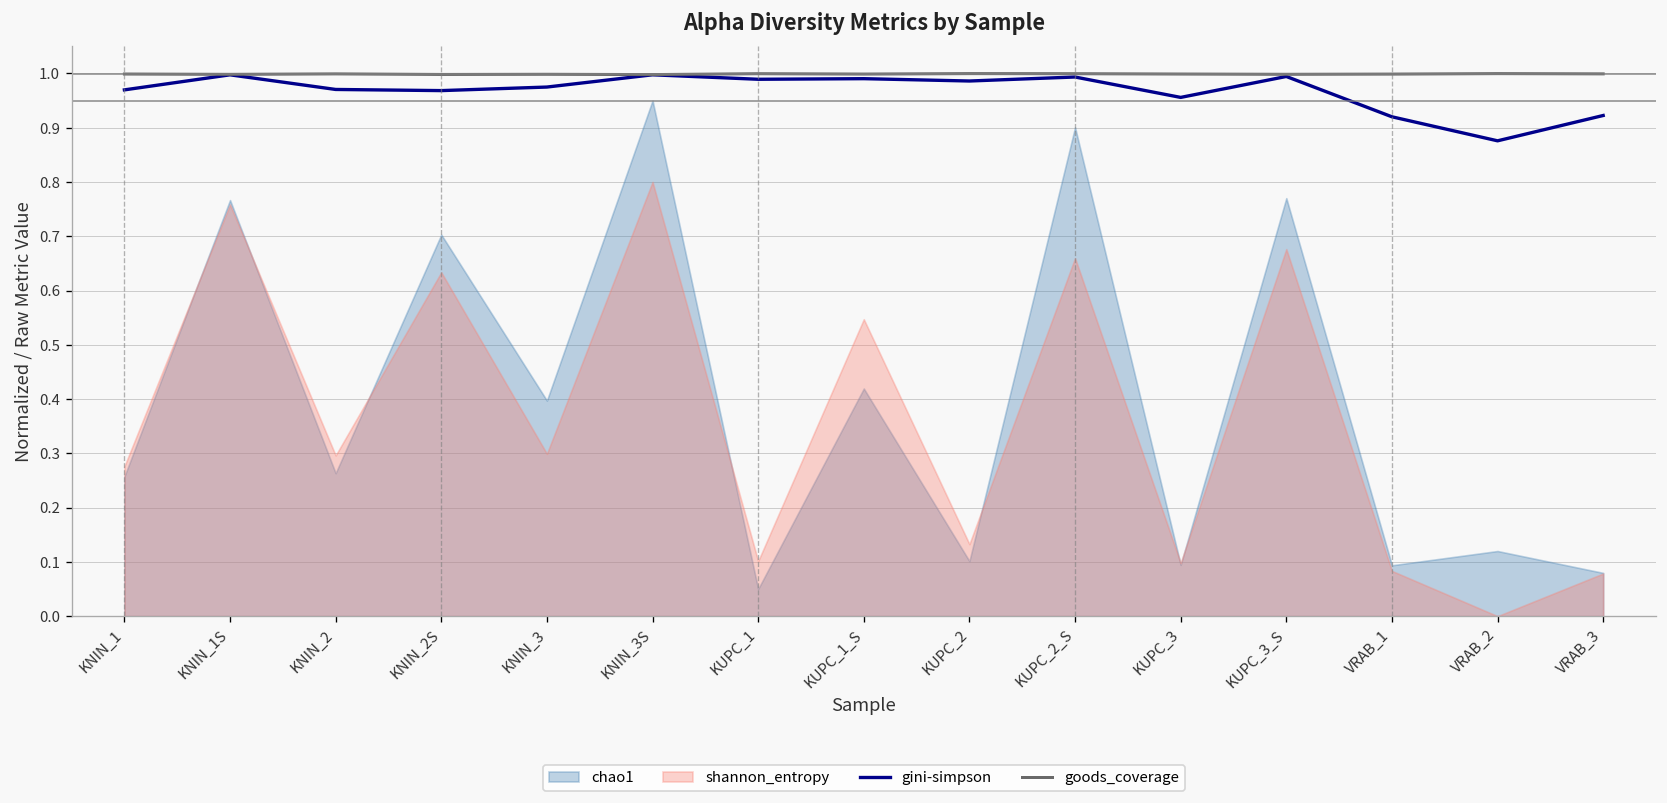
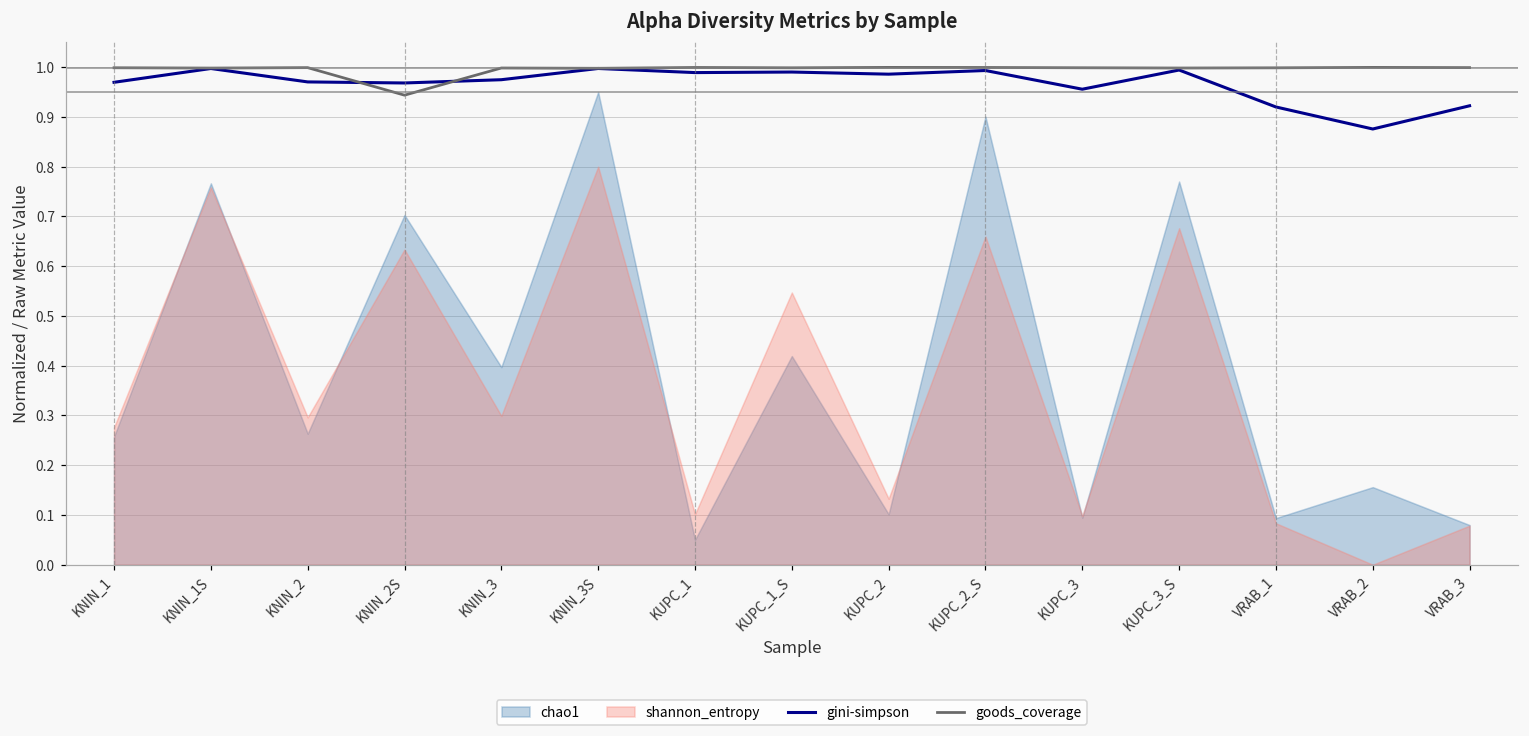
goods_coverage, KNIN_2S: 1.00 -> 0.94
chao1, VRAB_2: 0.12 -> 0.16
